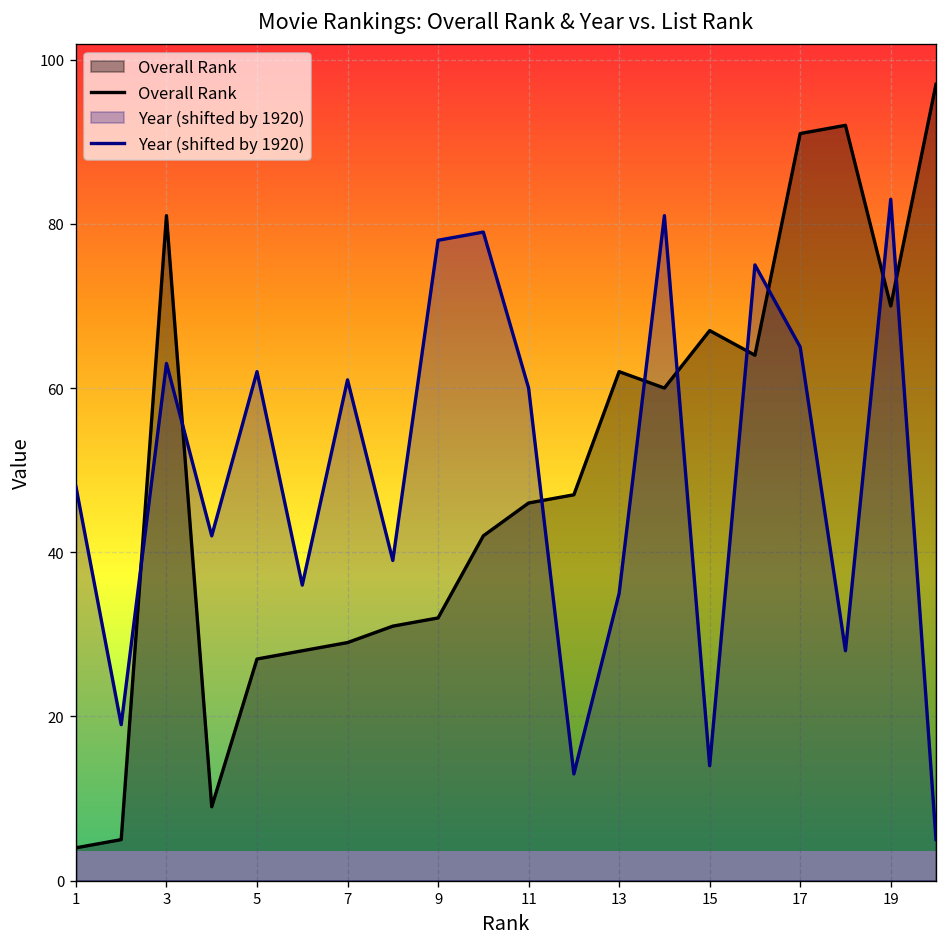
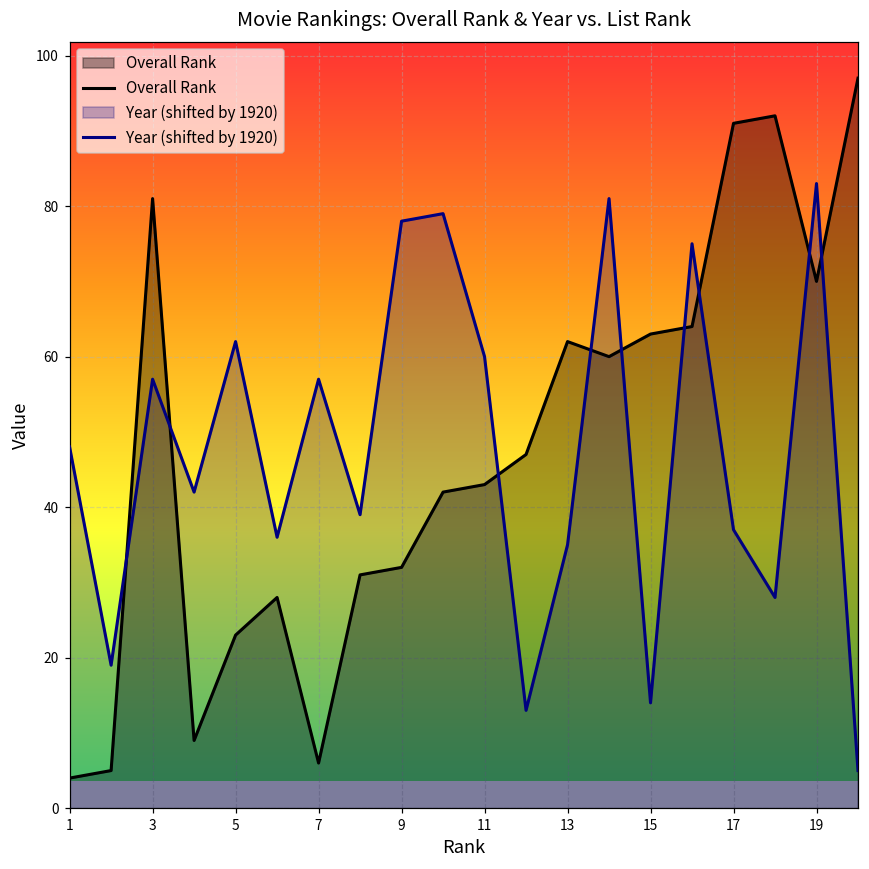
Year (shifted by 1920), 3: 63 -> 57
Overall Rank, 5: 27 -> 23
Overall Rank, 7: 29 -> 6
Year (shifted by 1920), 7: 61 -> 57
Overall Rank, 11: 46 -> 43
Overall Rank, 15: 67 -> 63
Year (shifted by 1920), 17: 65 -> 37
